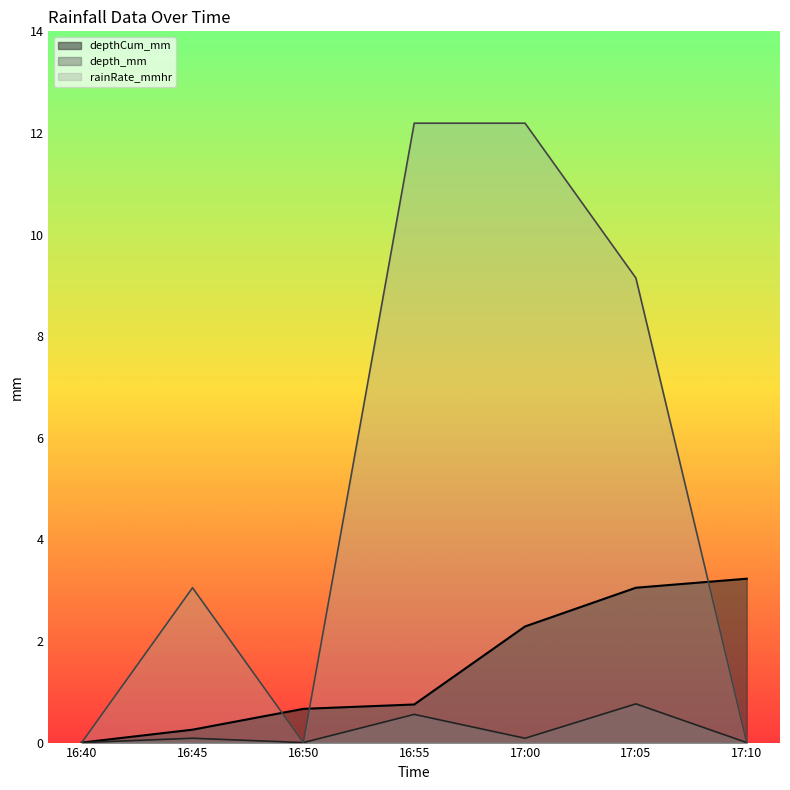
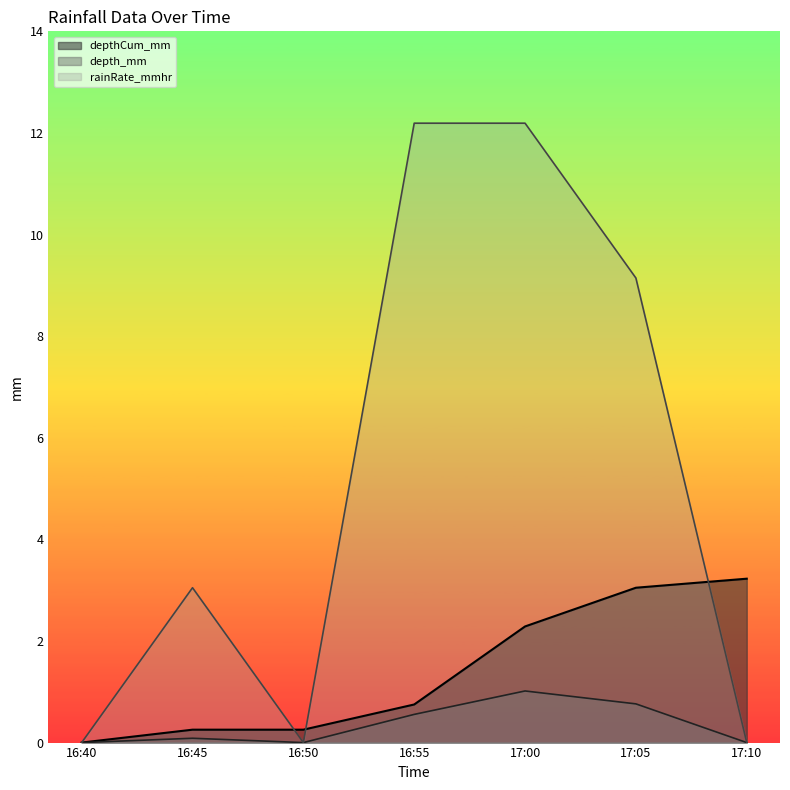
depthCum_mm, 16:50: 0.7 -> 0.3
depth_mm, 17:00: 0.1 -> 1.0
